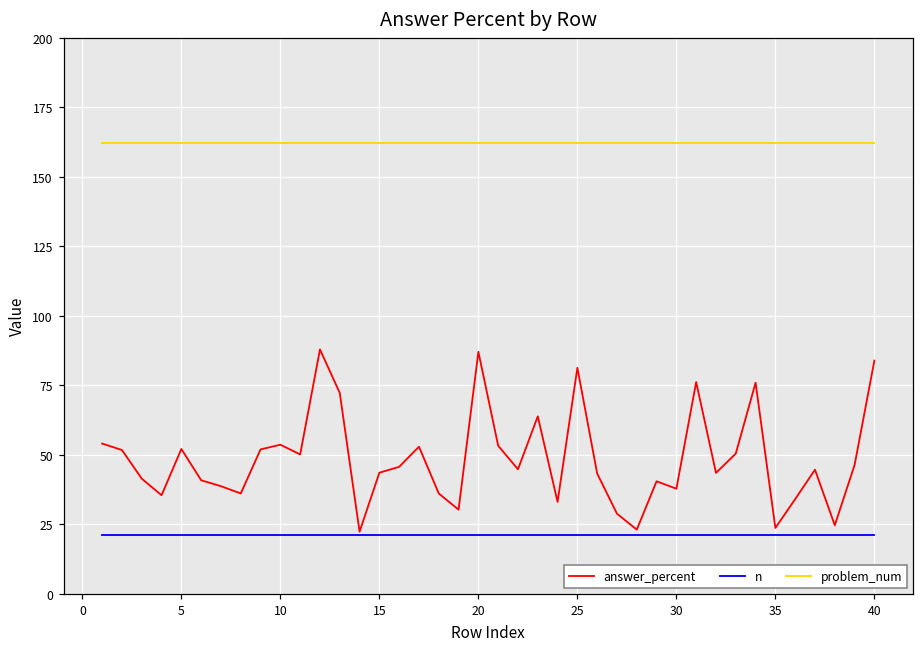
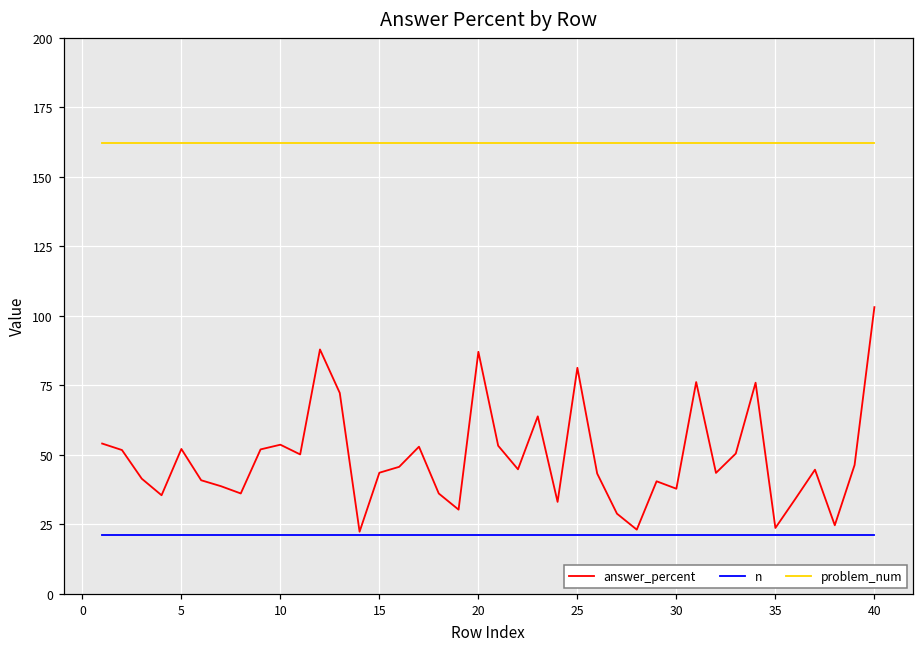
answer_percent, 40: 84 -> 103
